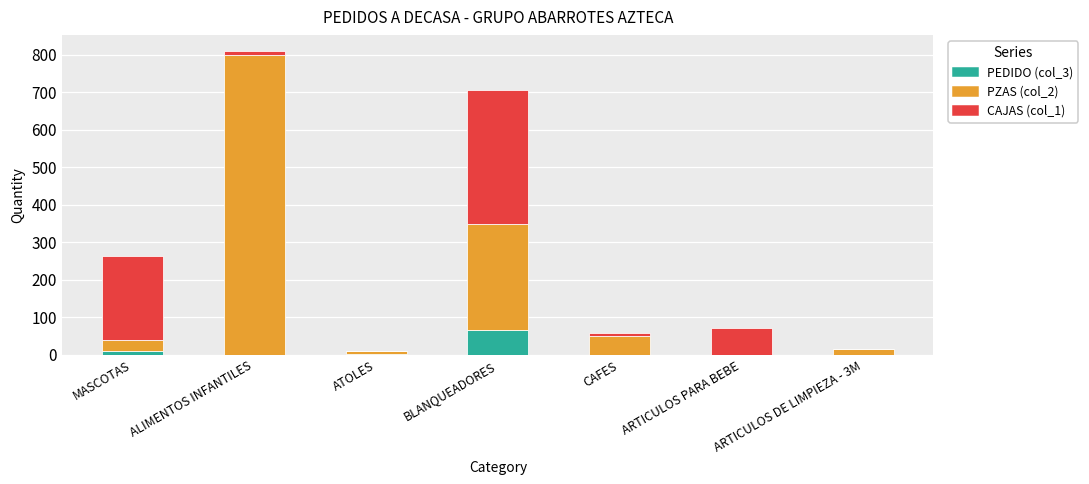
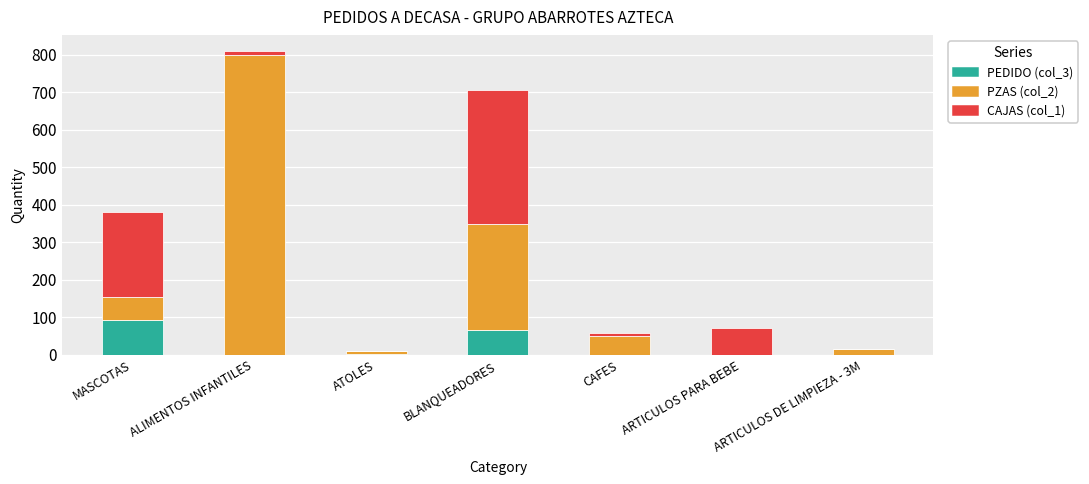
PEDIDO (col_3), MASCOTAS: 10 -> 90
PZAS (col_2), MASCOTAS: 30 -> 60
